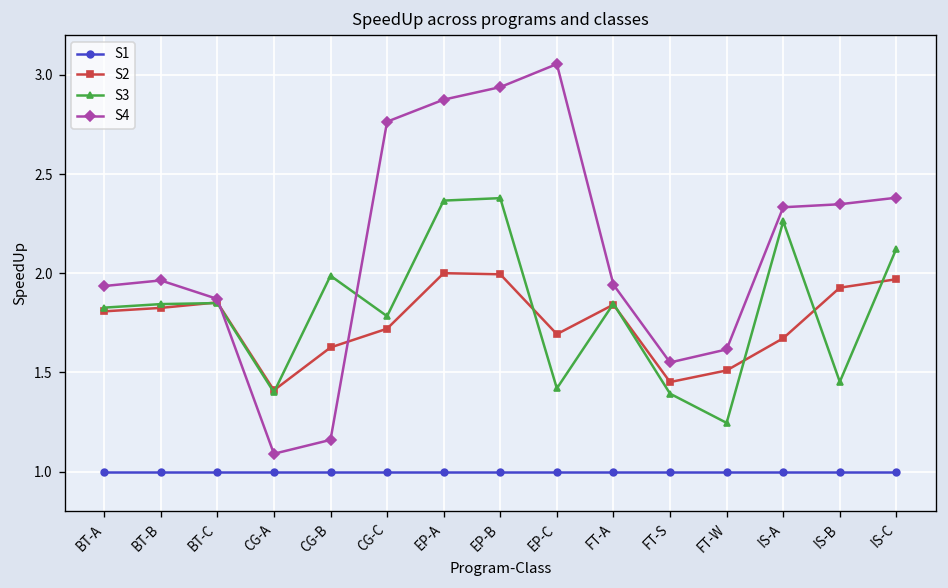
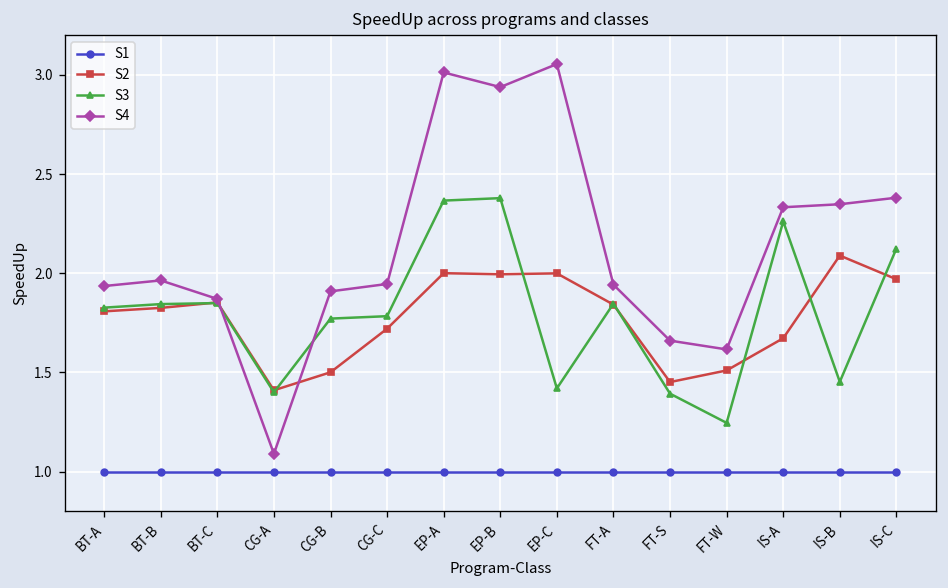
S2, CG-B: 1.63 -> 1.50
S3, CG-B: 1.99 -> 1.77
S4, CG-B: 1.16 -> 1.91
S4, CG-C: 2.76 -> 1.95
S4, EP-A: 2.88 -> 3.01
S2, EP-C: 1.69 -> 2.00
S4, FT-S: 1.55 -> 1.66
S2, IS-B: 1.93 -> 2.09
